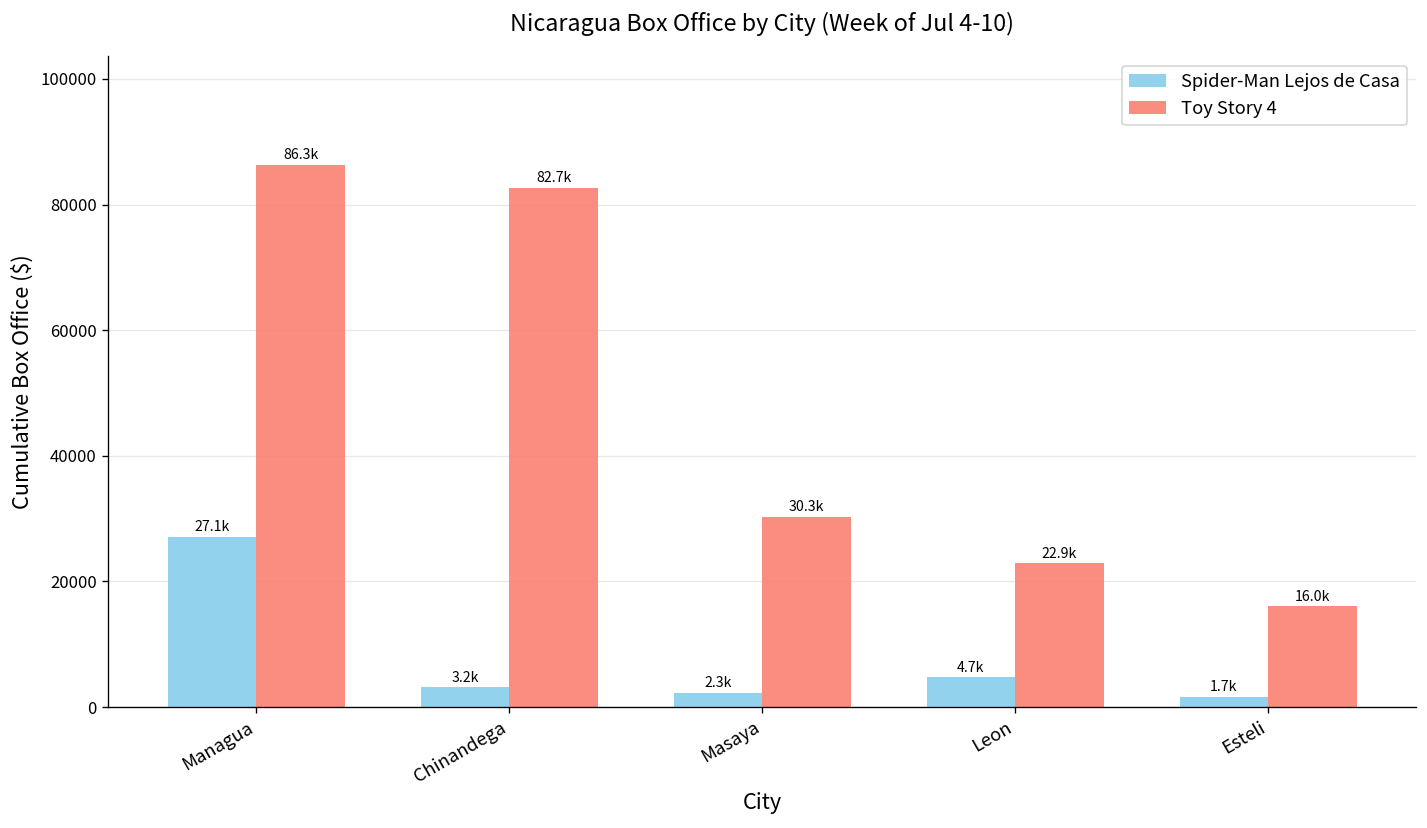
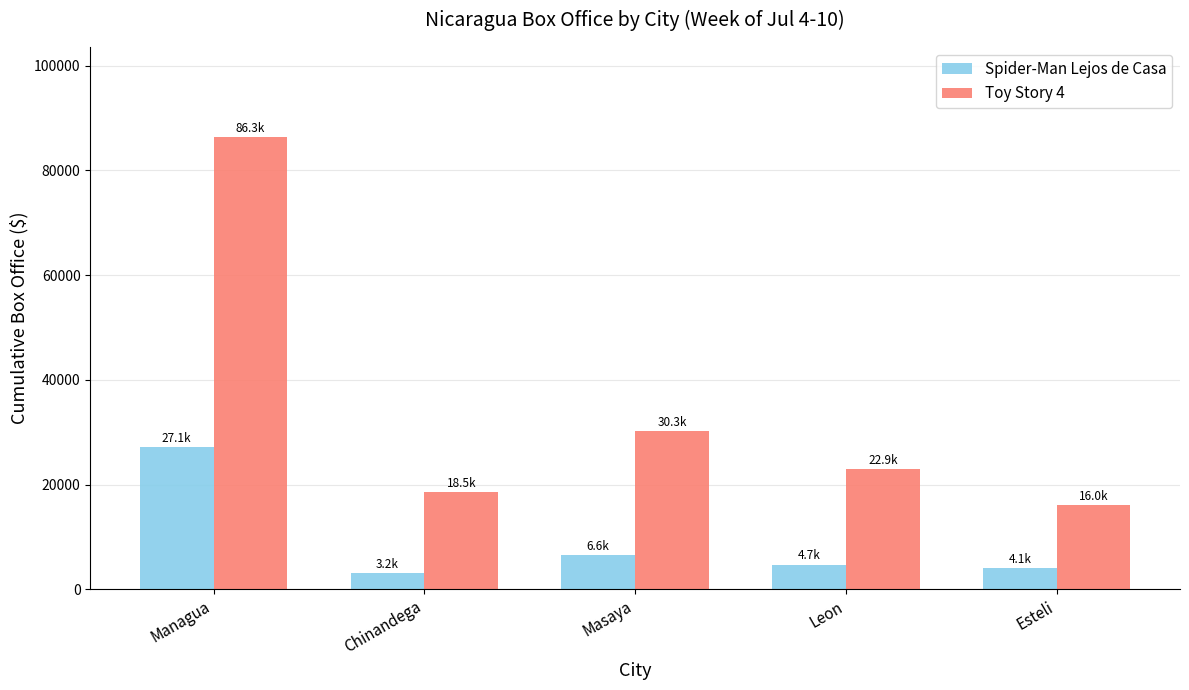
Toy Story 4, Chinandega: 82.7k -> 18.5k
Spider-Man Lejos de Casa, Masaya: 2.3k -> 6.6k
Spider-Man Lejos de Casa, Esteli: 1.7k -> 4.1k
